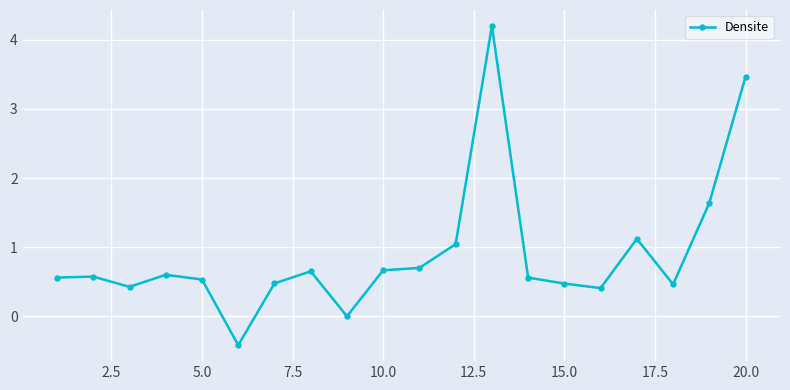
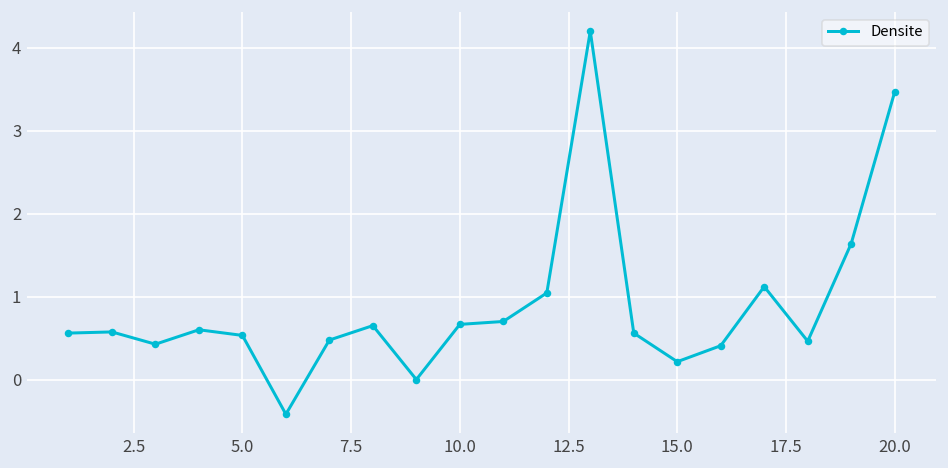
15.0: 0.5 -> 0.2
